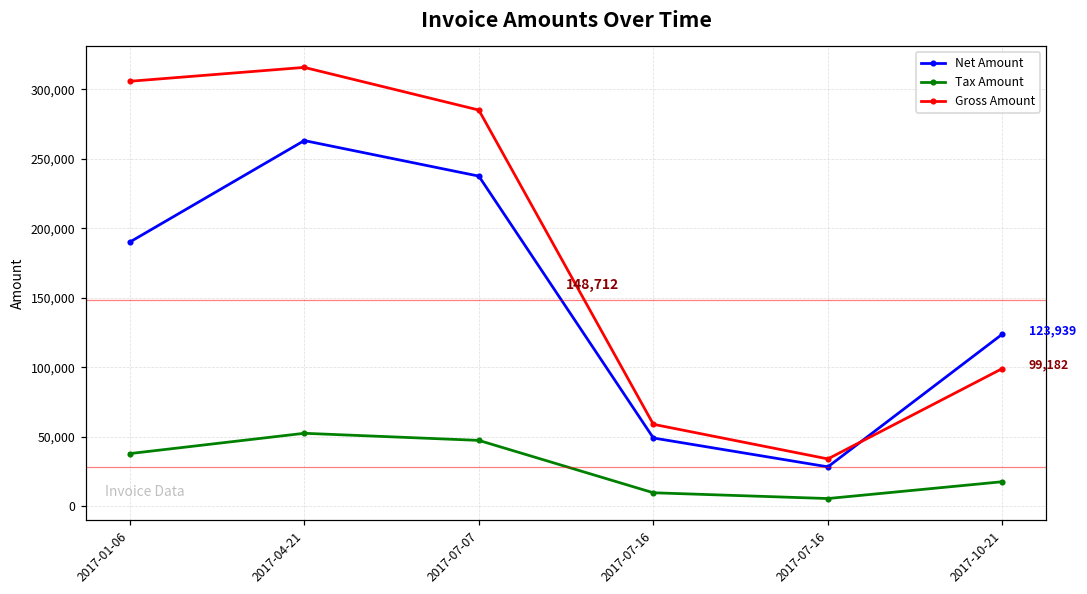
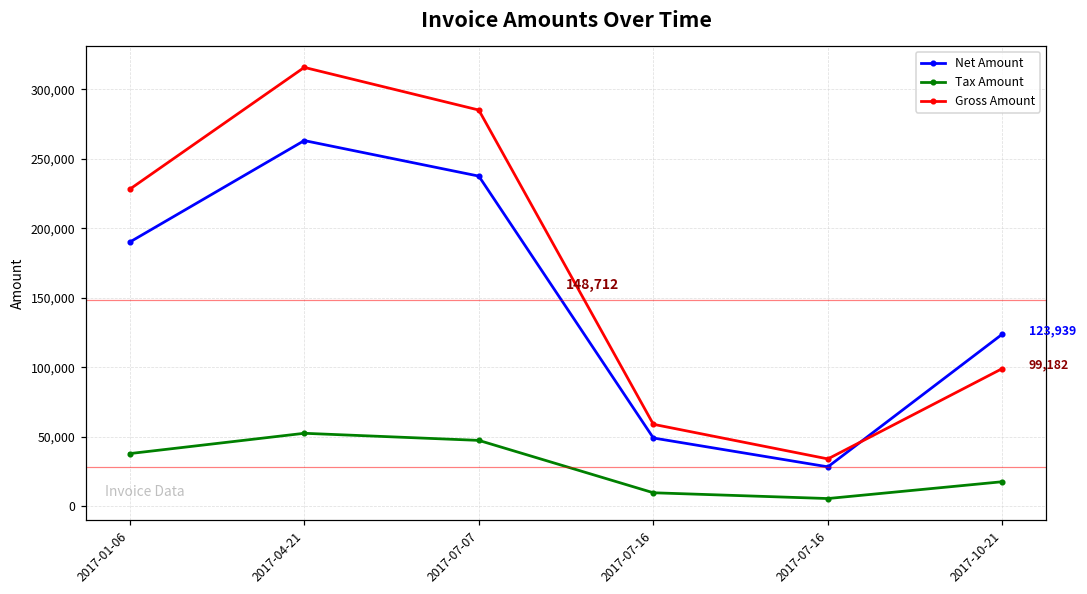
Gross Amount, 2017-01-06: 306,000 -> 228,000
